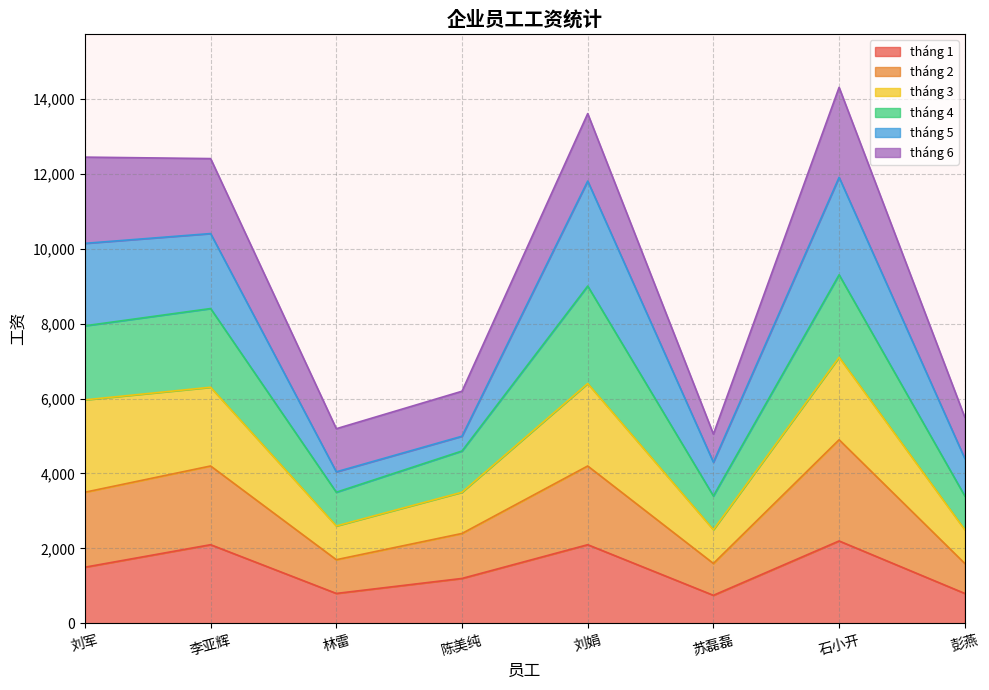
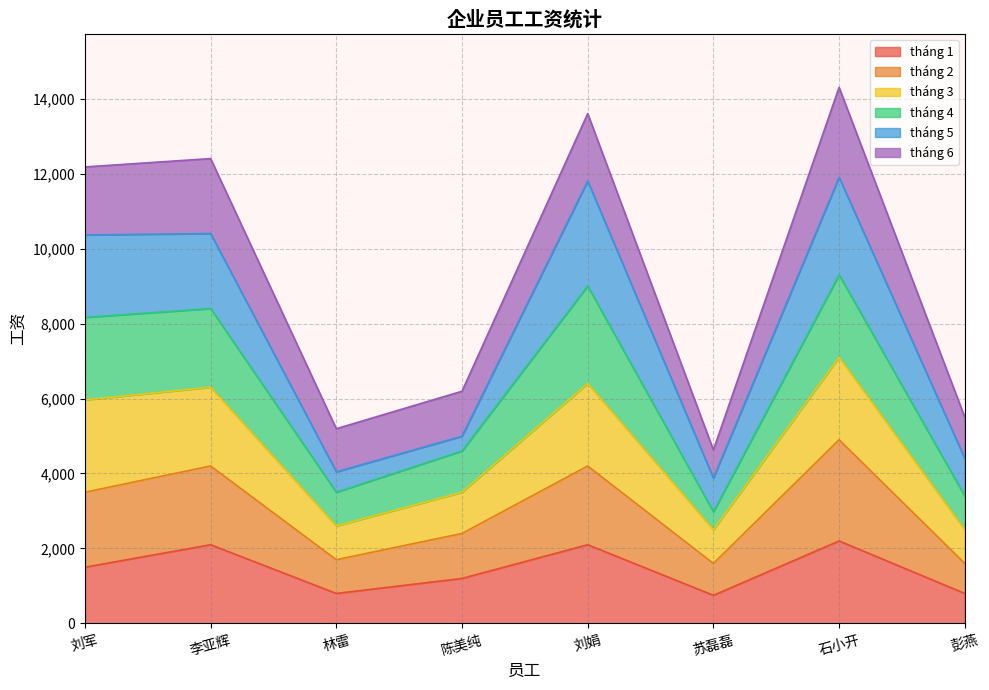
tháng 4, 刘军: 2,000 -> 2,200
tháng 6, 刘军: 2,300 -> 1,800
tháng 4, 苏磊磊: 900 -> 500
